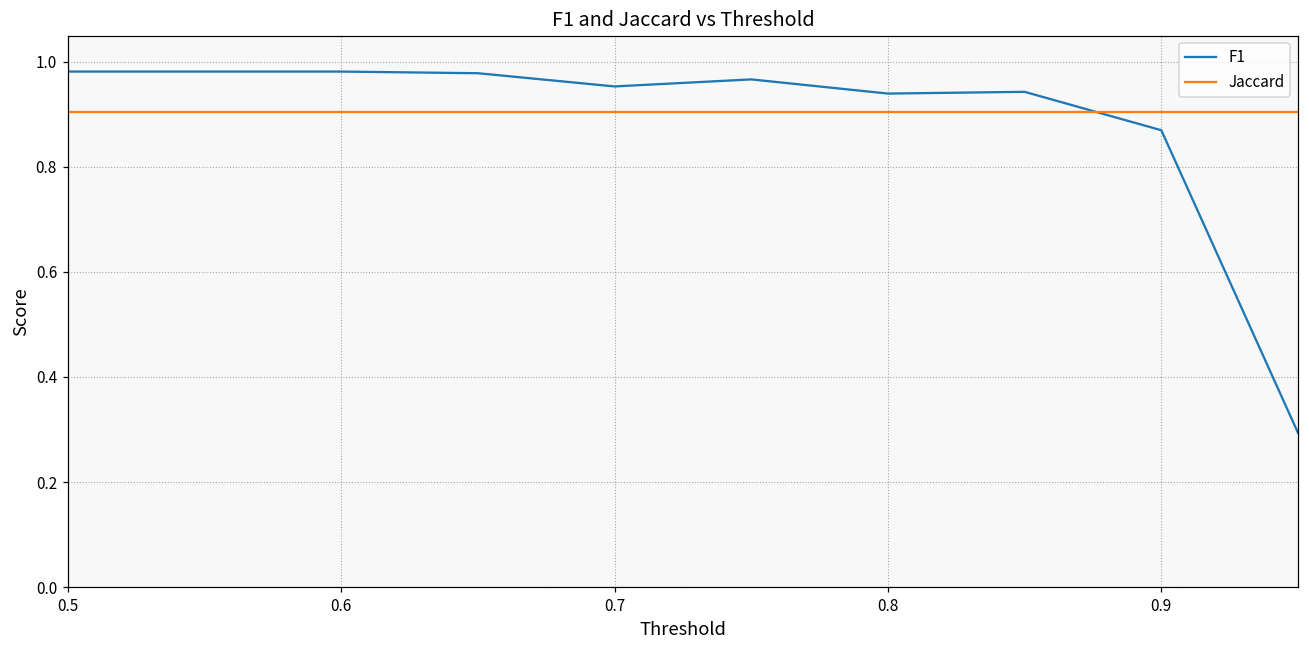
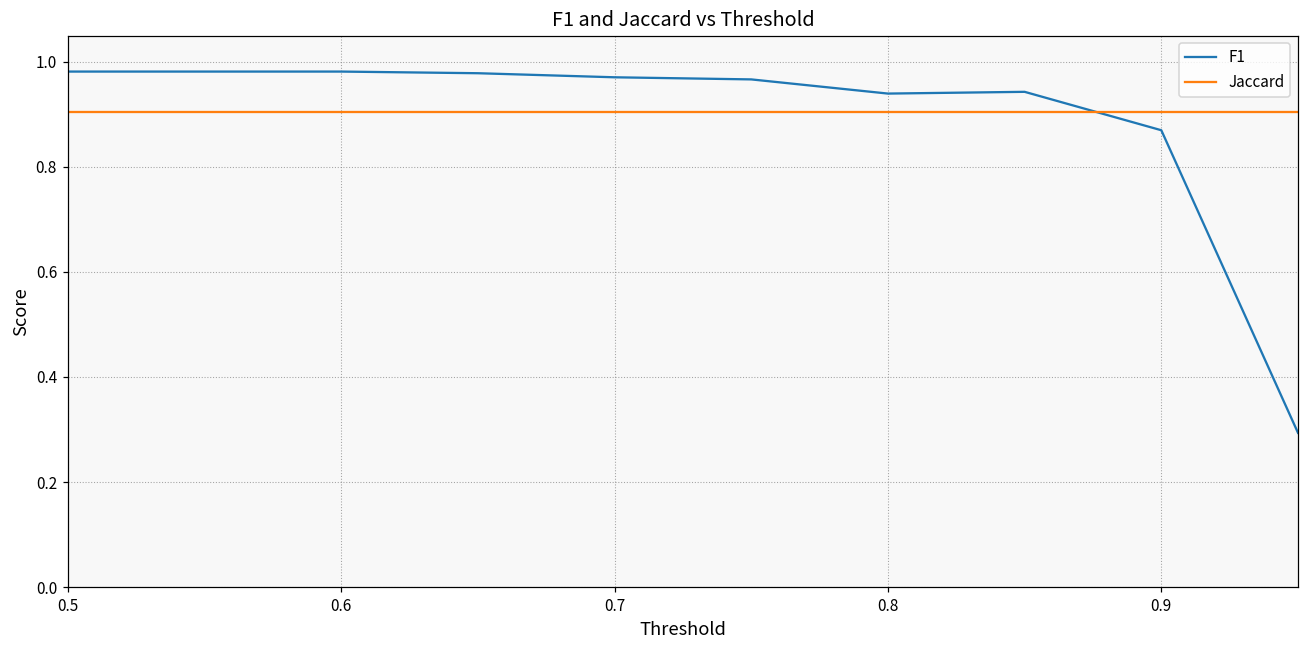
F1, 0.7: 0.95 -> 0.97
